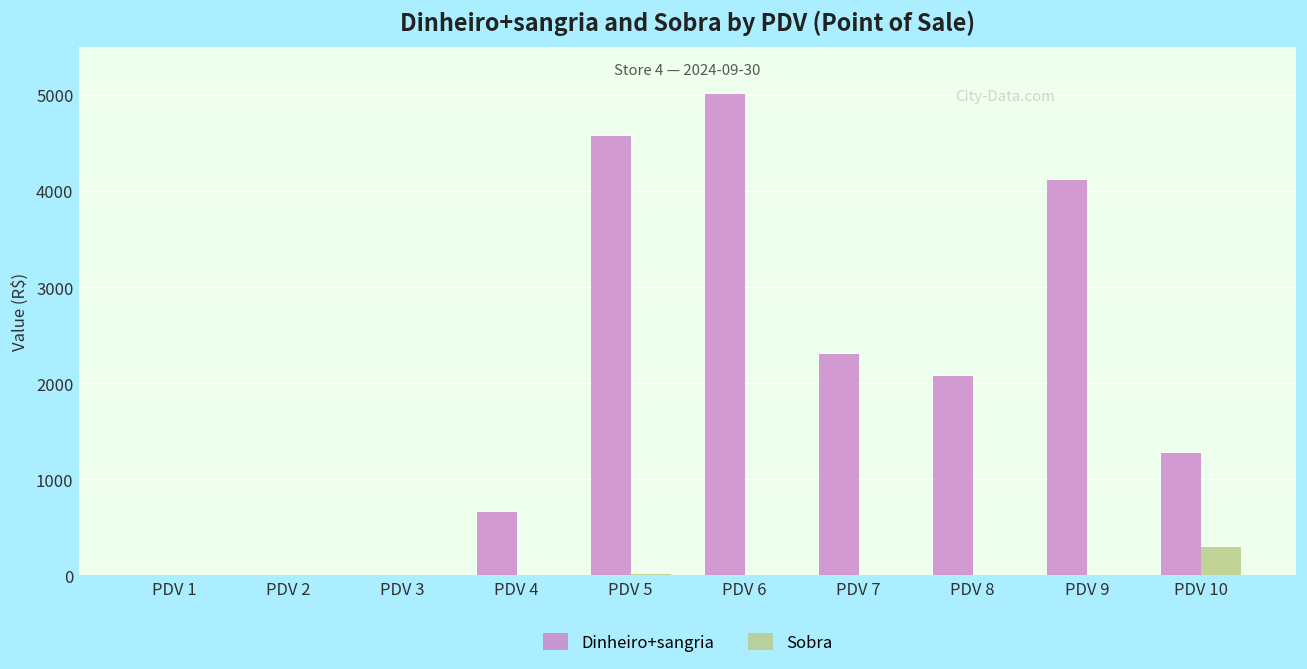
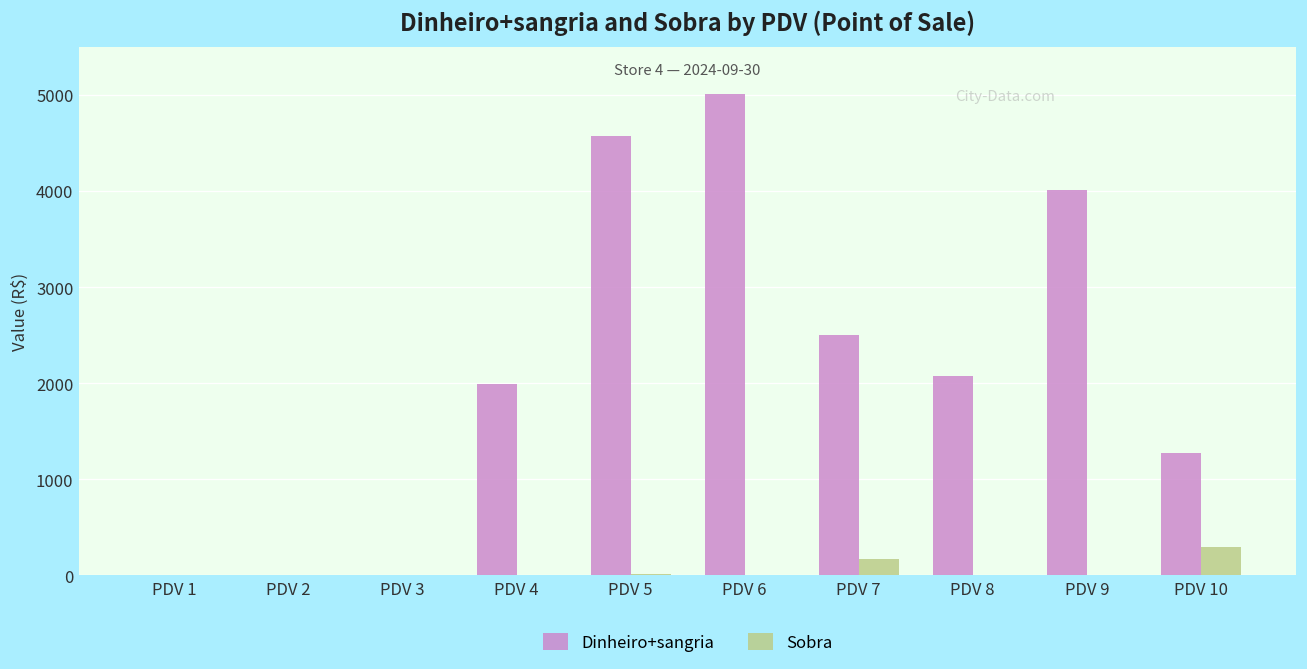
Dinheiro+sangria, PDV 4: 700 -> 2000
Dinheiro+sangria, PDV 7: 2300 -> 2500
Sobra, PDV 7: 0 -> 200
Dinheiro+sangria, PDV 9: 4100 -> 4000
